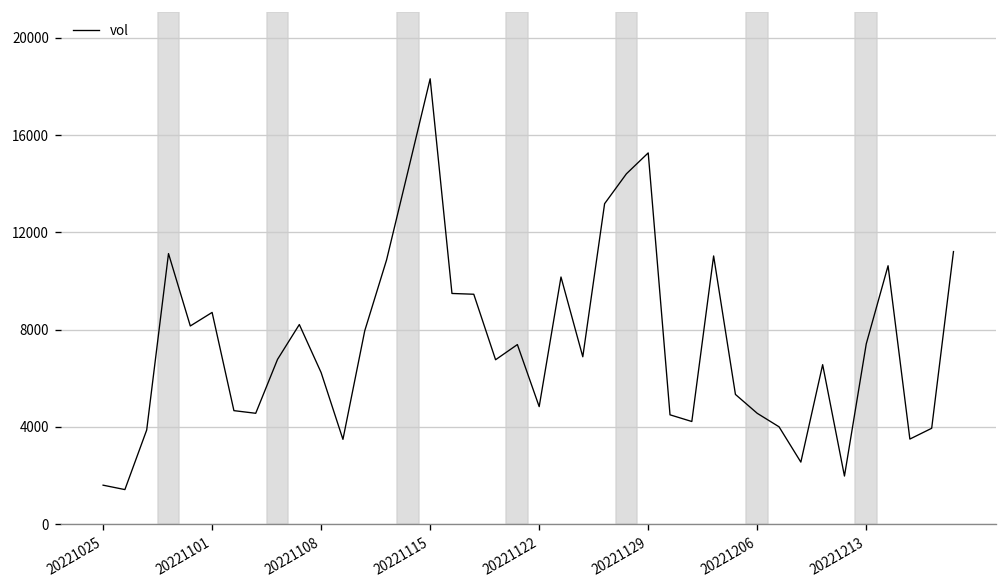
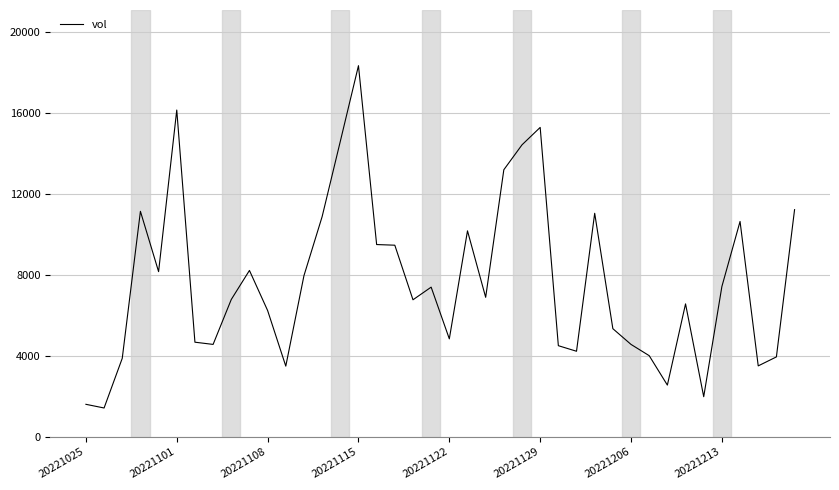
20221101: 8700 -> 16100
